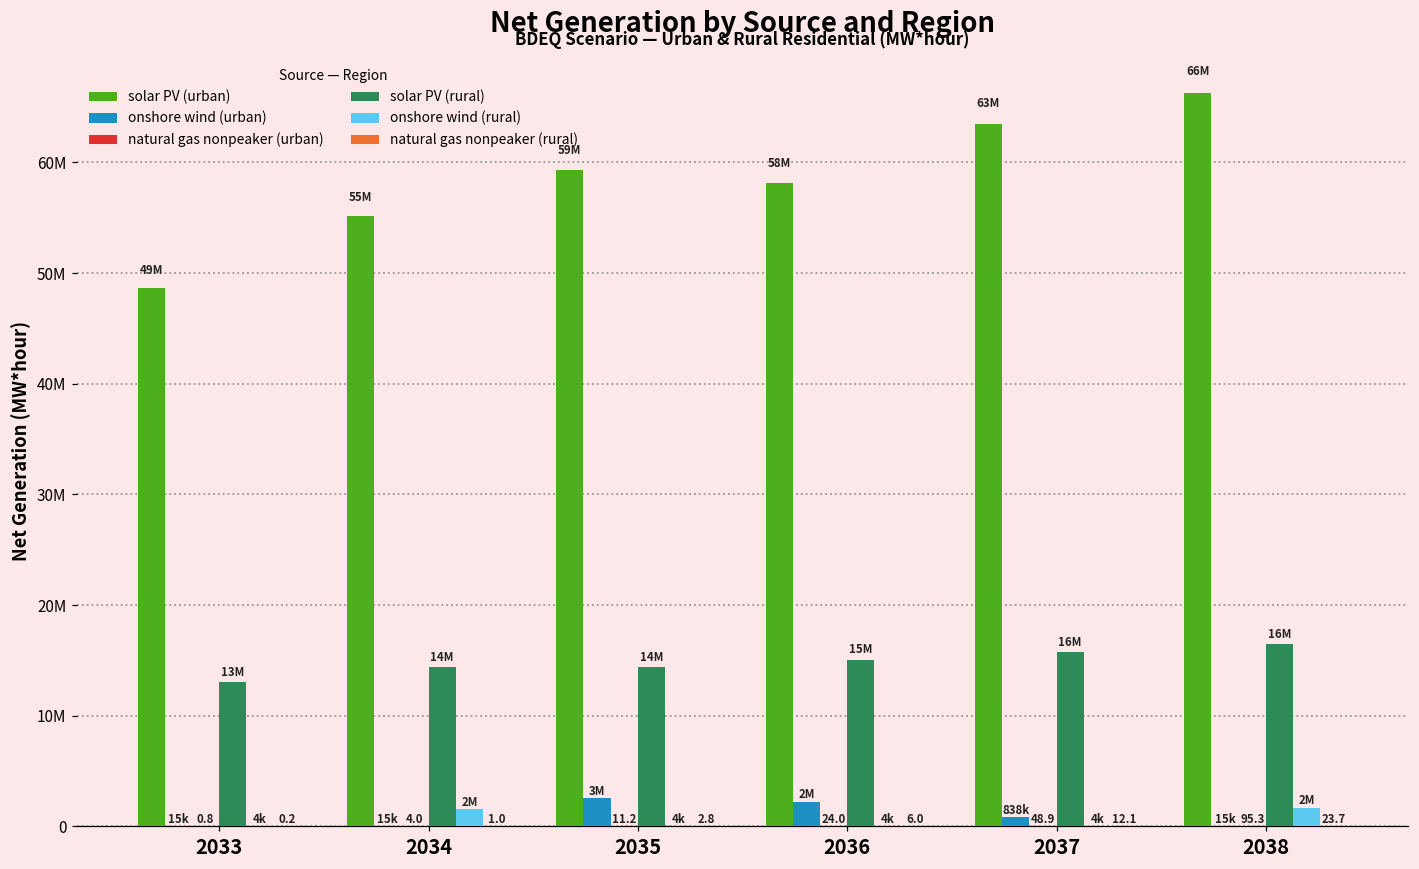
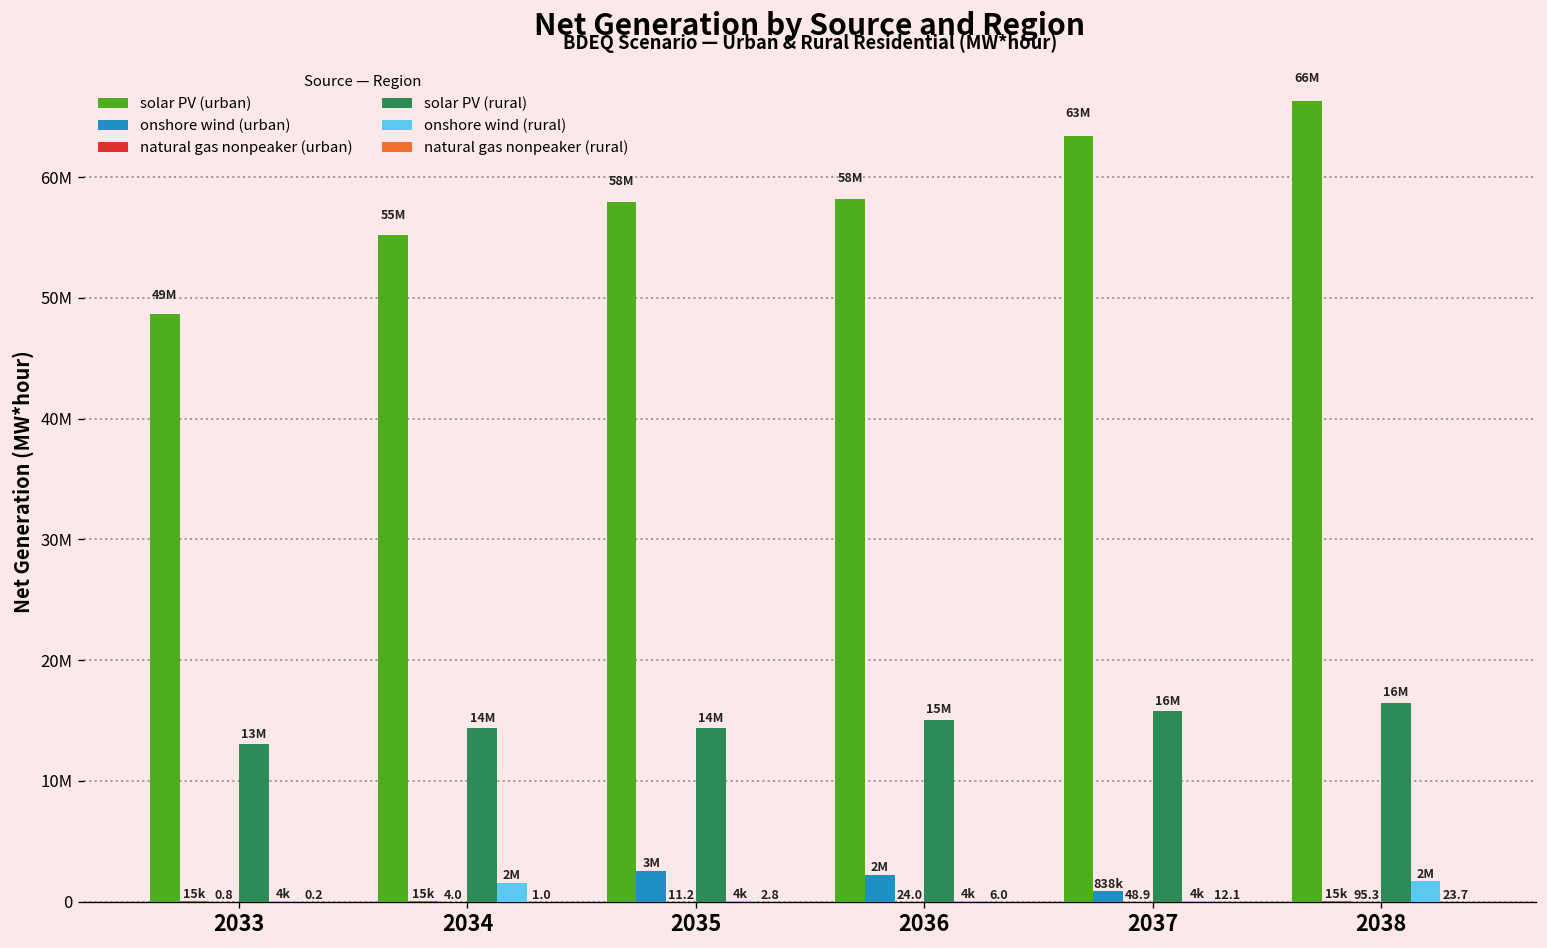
solar PV (urban), 2035: 59M -> 58M
